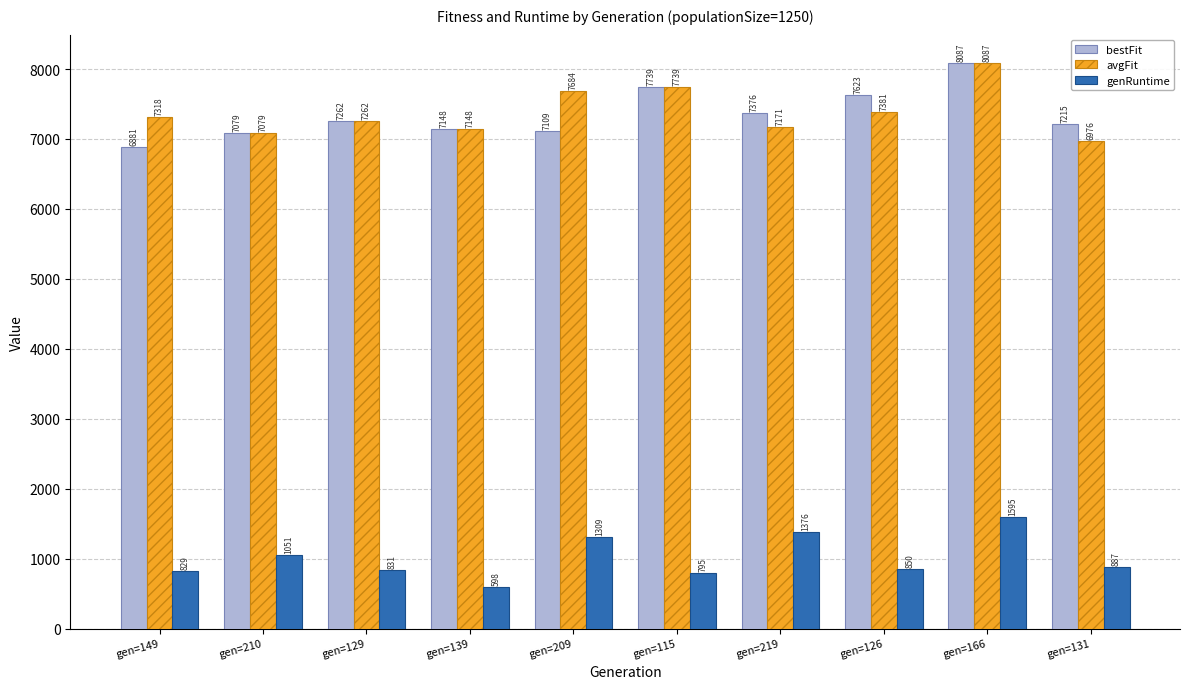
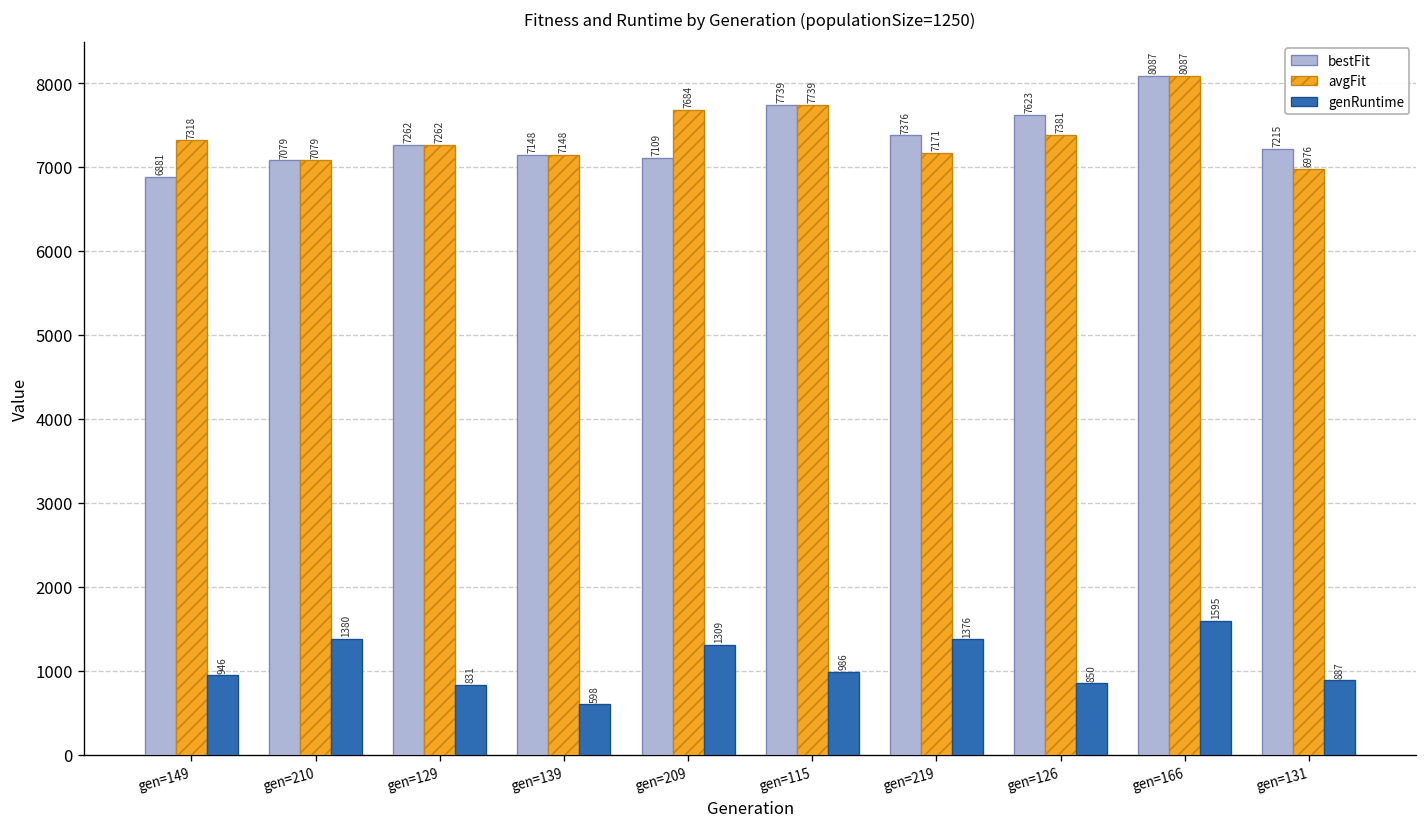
genRuntime, gen=149: 829 -> 946
genRuntime, gen=210: 1051 -> 1380
genRuntime, gen=115: 795 -> 986
